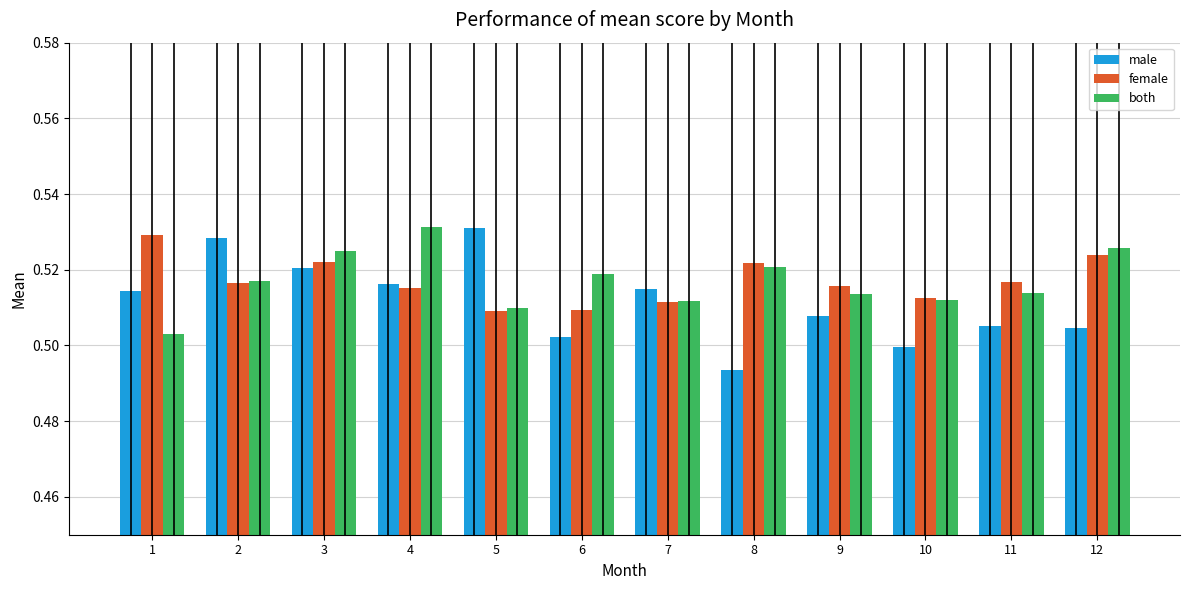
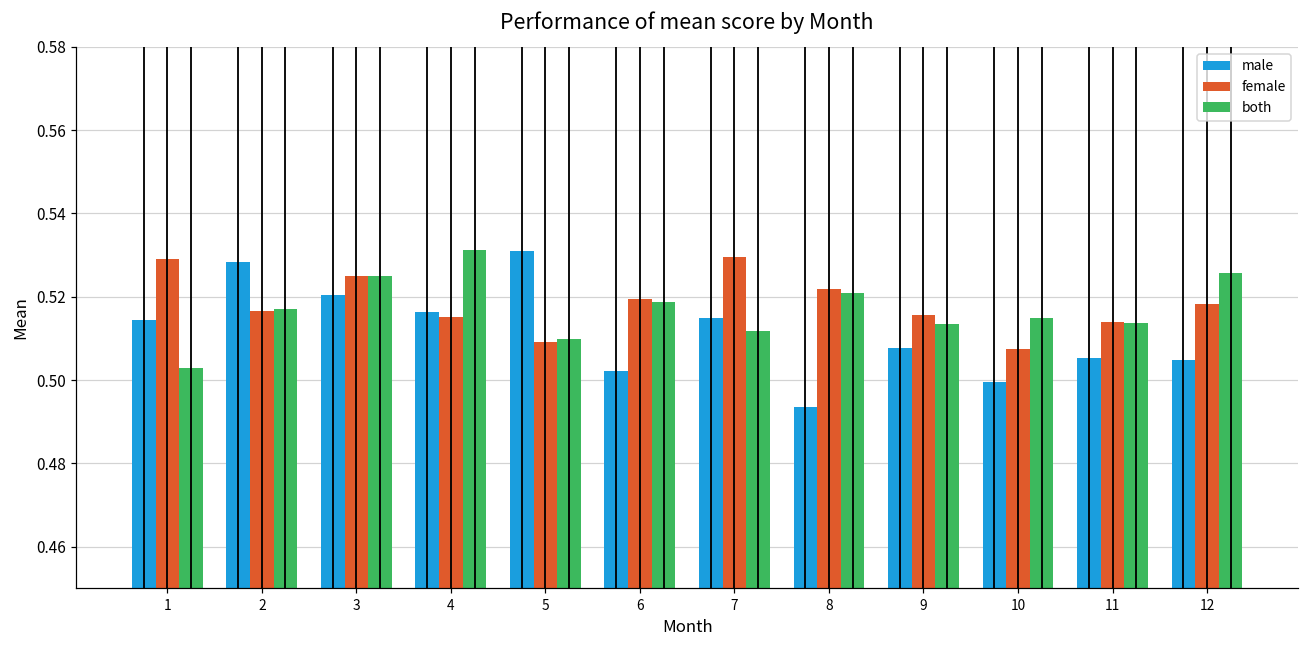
female, 3: 0.522 -> 0.525
female, 6: 0.509 -> 0.519
female, 7: 0.512 -> 0.530
female, 10: 0.512 -> 0.508
both, 10: 0.512 -> 0.515
female, 11: 0.517 -> 0.514
female, 12: 0.524 -> 0.518
